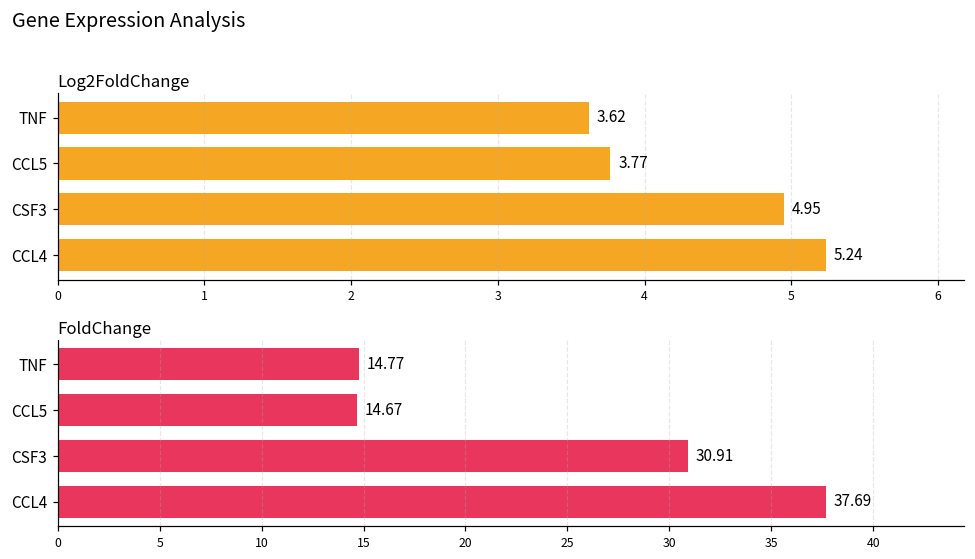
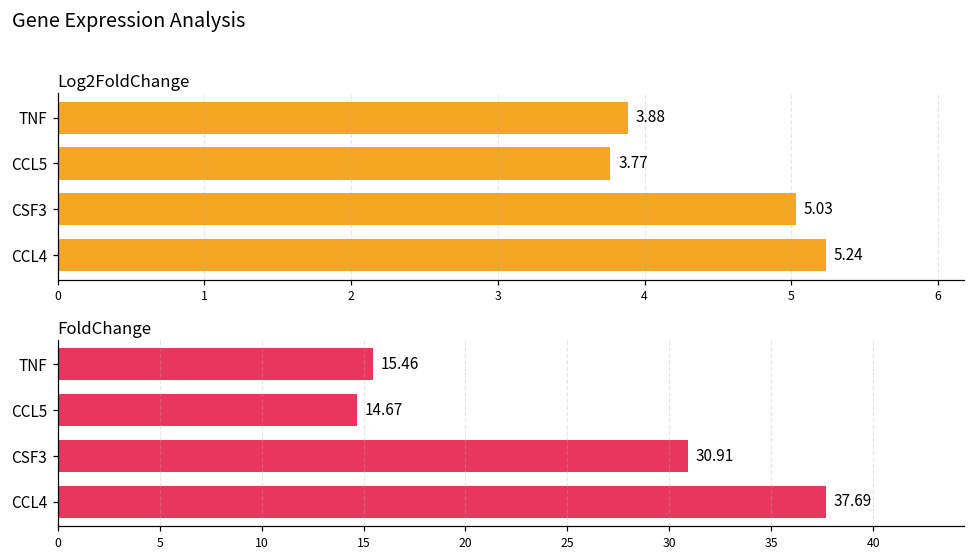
Log2FoldChange, TNF: 3.62 -> 3.88
Log2FoldChange, CSF3: 4.95 -> 5.03
FoldChange, TNF: 14.77 -> 15.46
